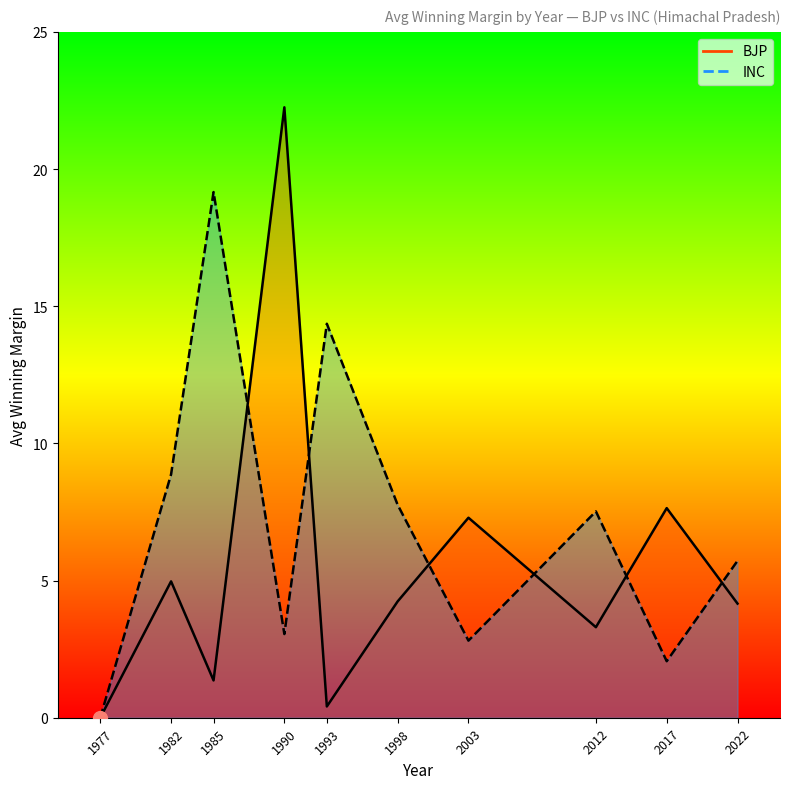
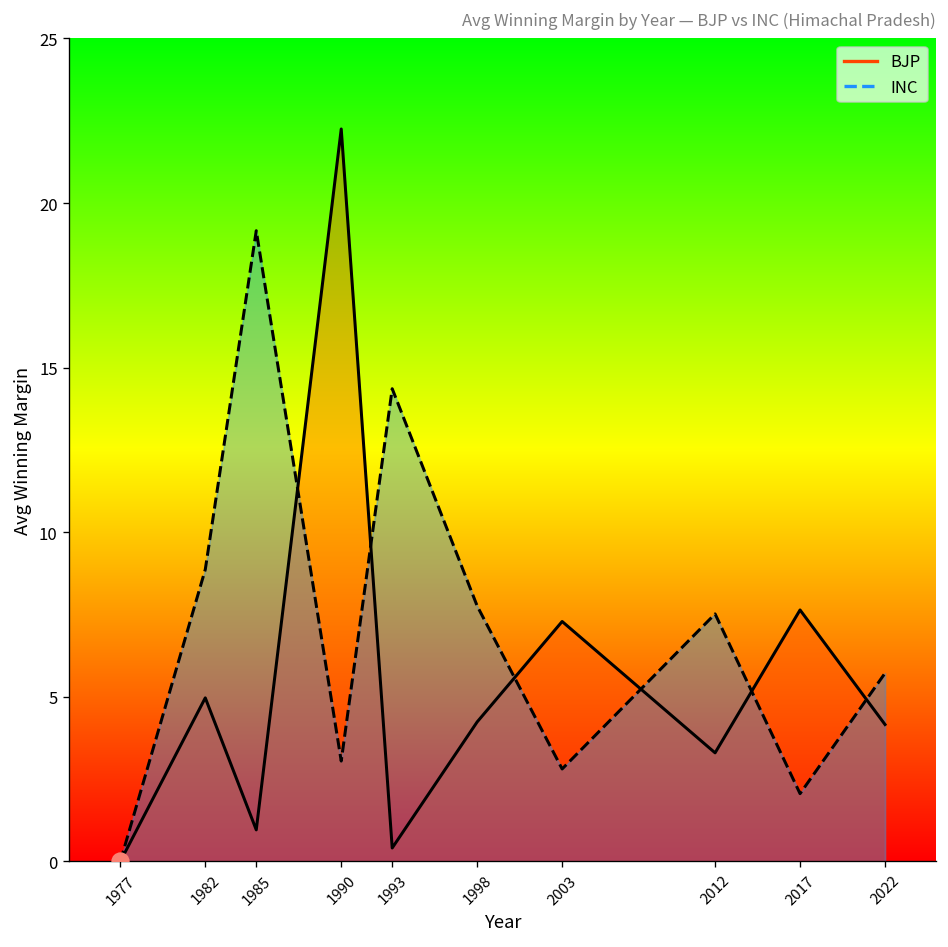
BJP, 1985: 1.4 -> 1.0
